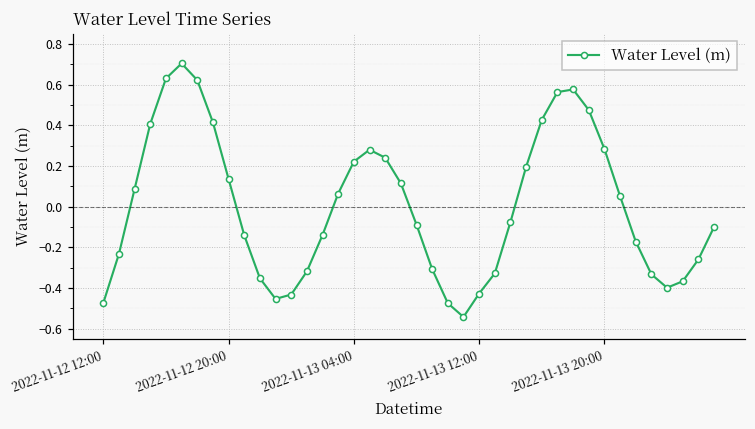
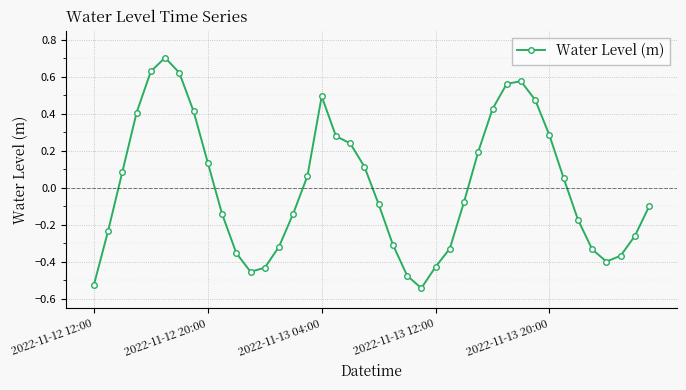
2022-11-12 12:00: -0.47 -> -0.52
2022-11-13 04:00: 0.22 -> 0.50
